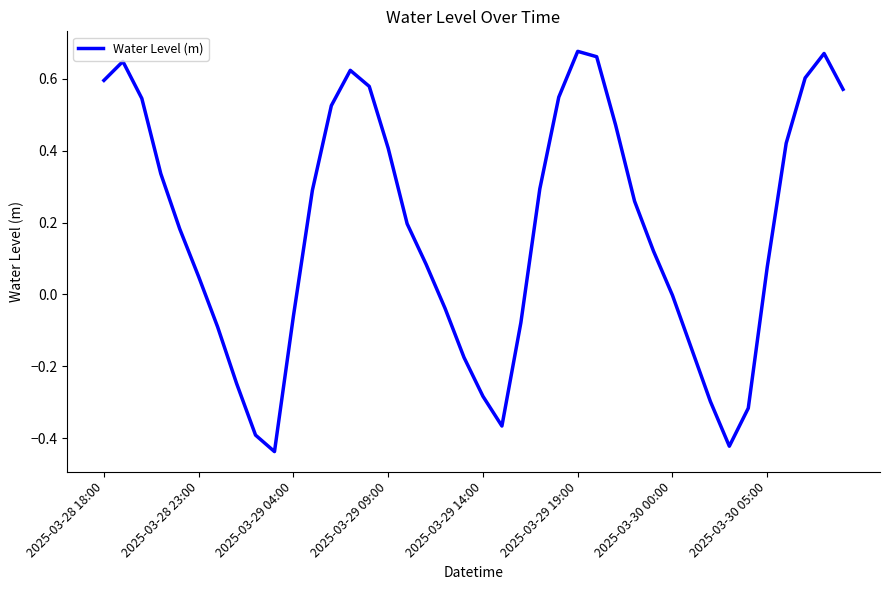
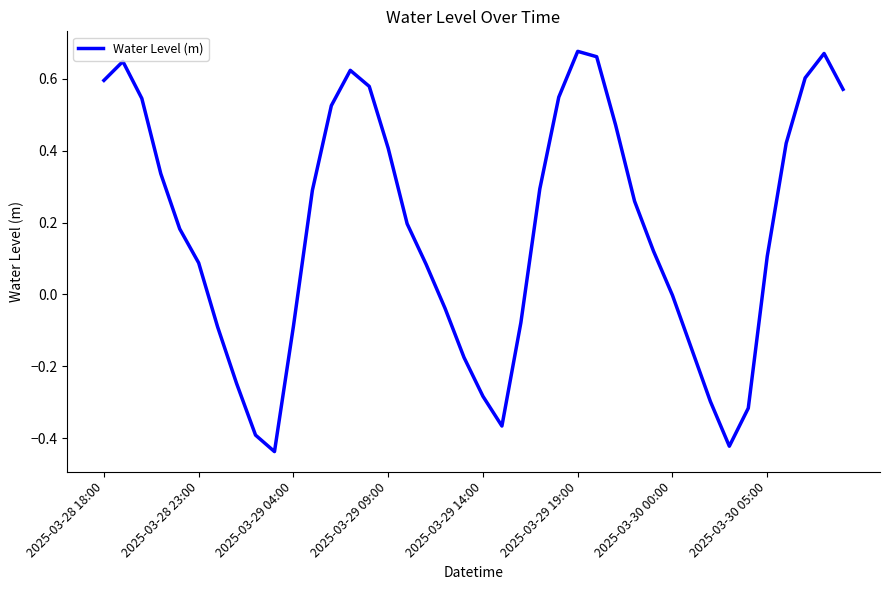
2025-03-28 23:00: 0.05 -> 0.09
2025-03-29 04:00: -0.06 -> -0.09
2025-03-30 05:00: 0.08 -> 0.11
